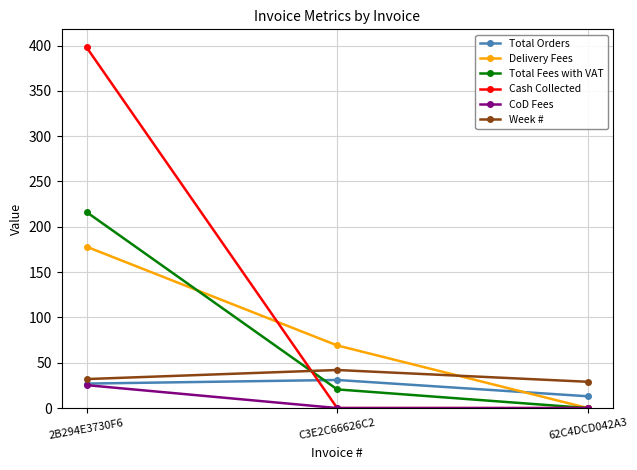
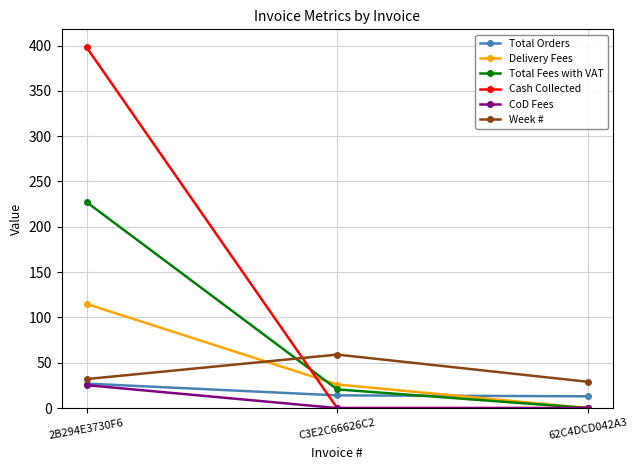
Delivery Fees, 2B294E3730F6: 180 -> 110
Total Fees with VAT, 2B294E3730F6: 220 -> 230
Total Orders, C3E2C66626C2: 30 -> 10
Delivery Fees, C3E2C66626C2: 70 -> 30
Week #, C3E2C66626C2: 40 -> 60
